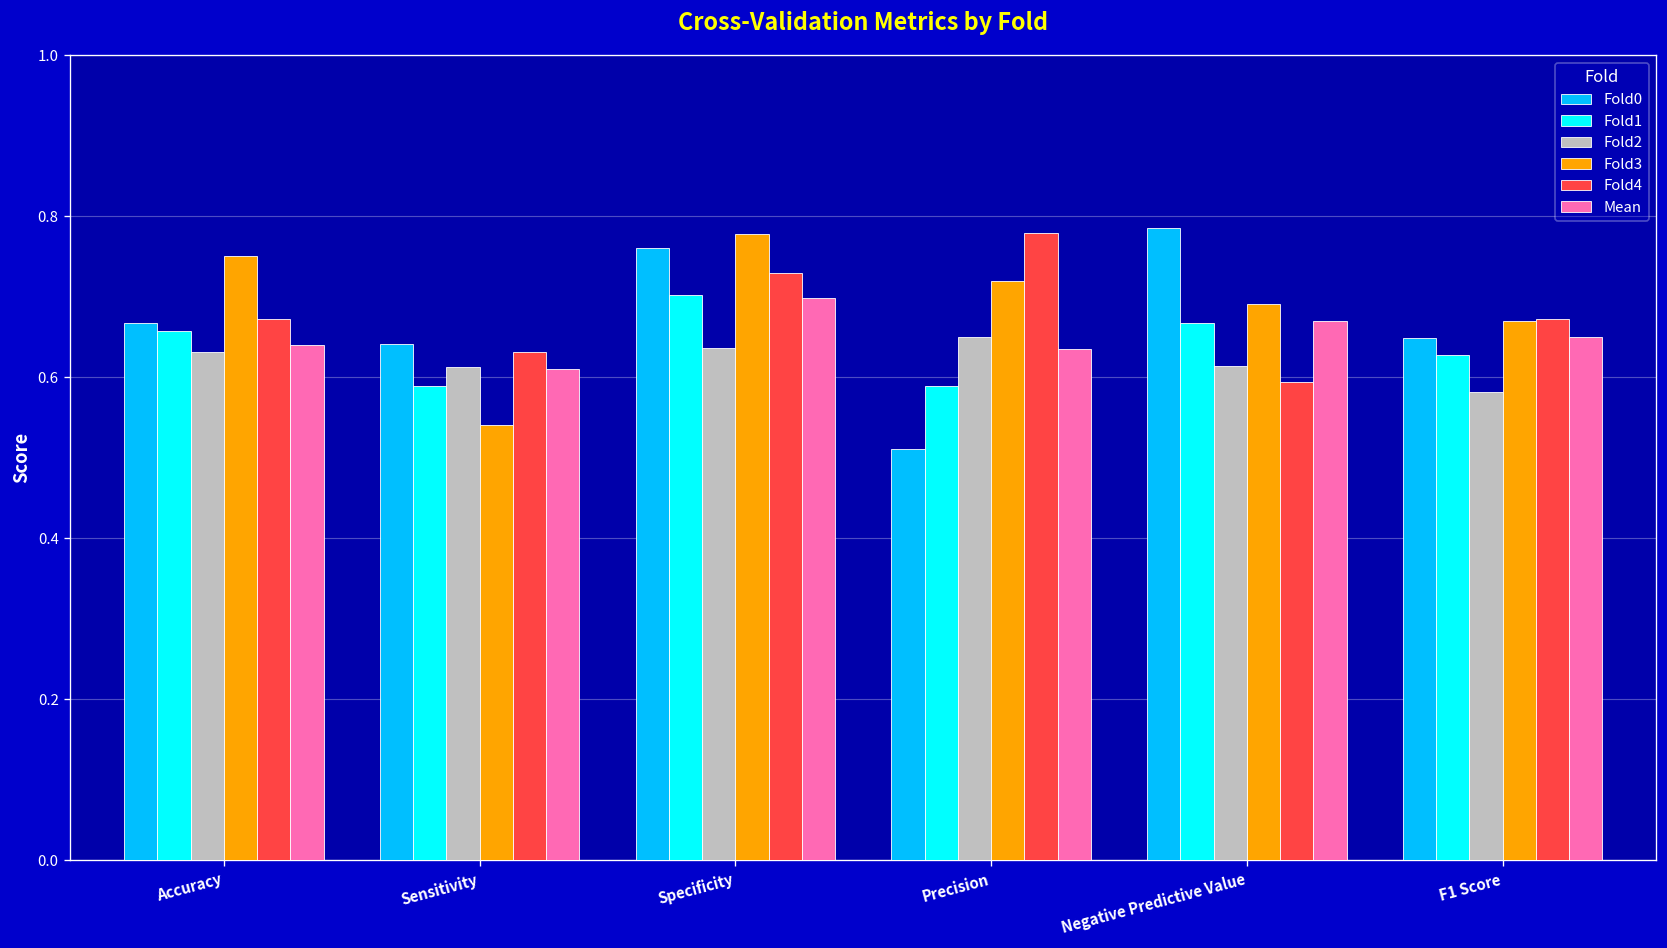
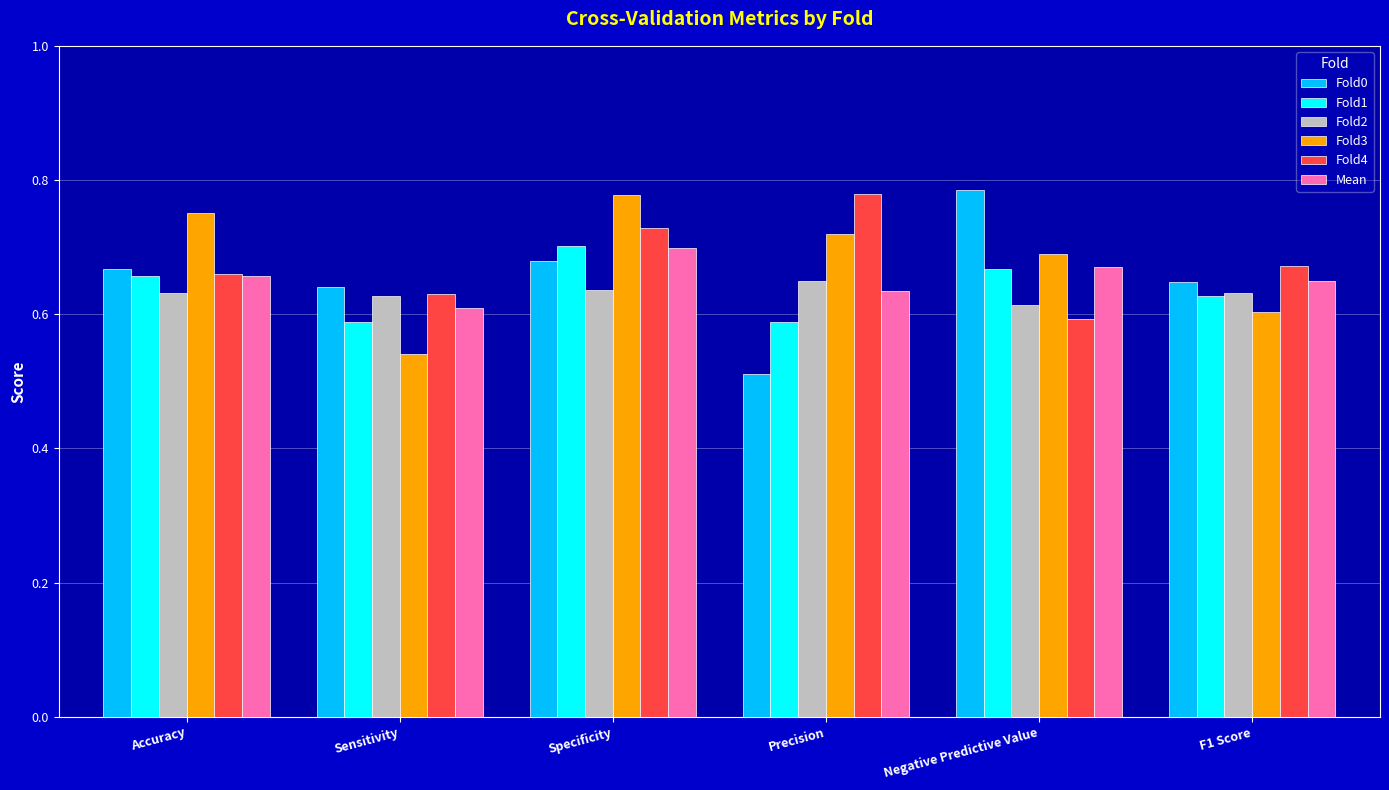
Fold4, Accuracy: 0.67 -> 0.66
Mean, Accuracy: 0.64 -> 0.66
Fold2, Sensitivity: 0.61 -> 0.63
Fold0, Specificity: 0.76 -> 0.68
Fold2, F1 Score: 0.58 -> 0.63
Fold3, F1 Score: 0.67 -> 0.60
